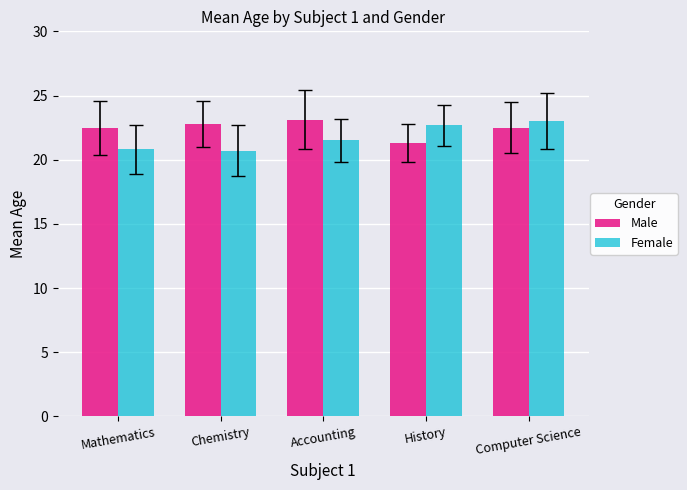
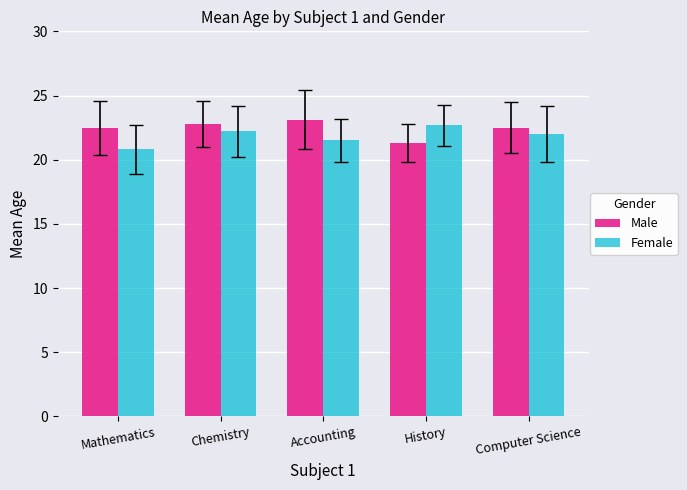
Female, Chemistry: 20.7 -> 22.2
Female, Computer Science: 23 -> 22
